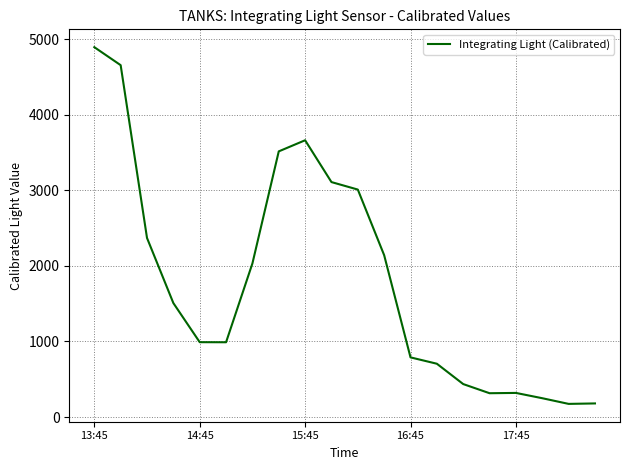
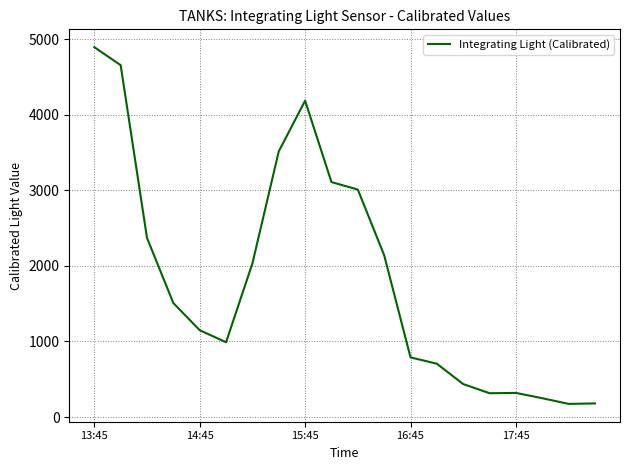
14:45: 1000 -> 1100
15:45: 3700 -> 4200
